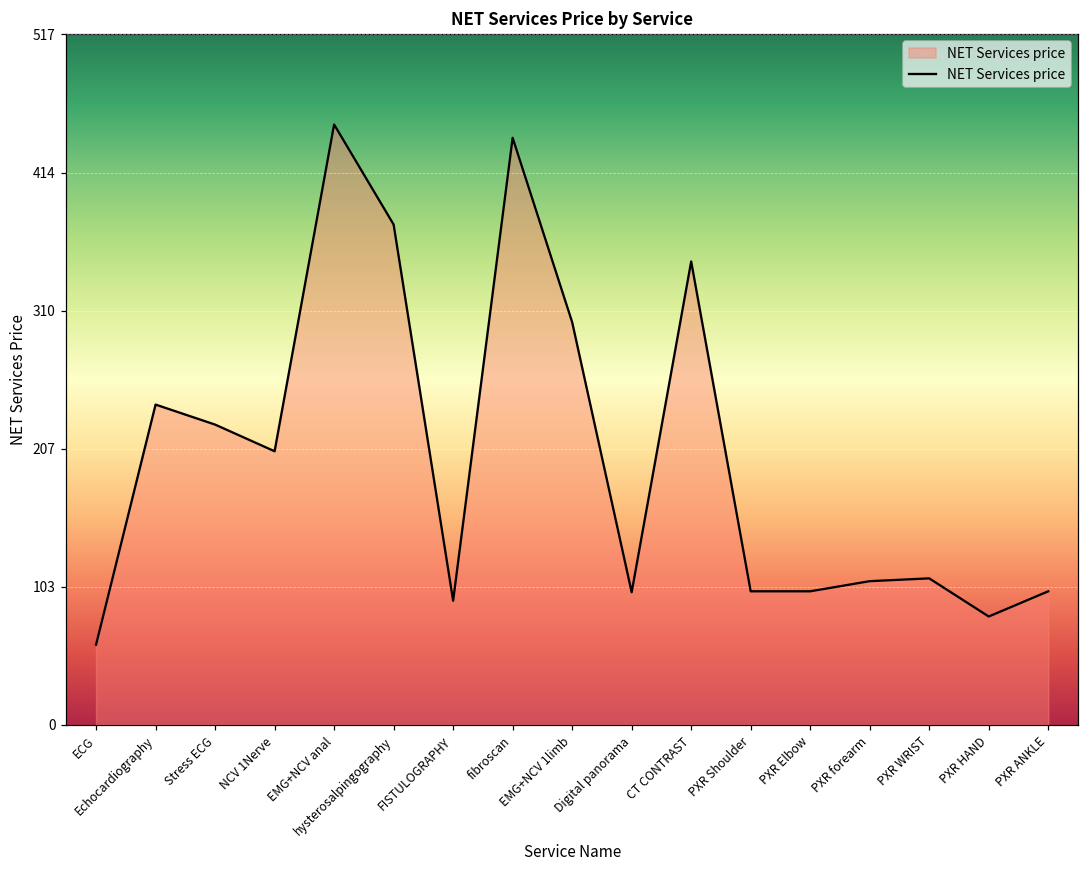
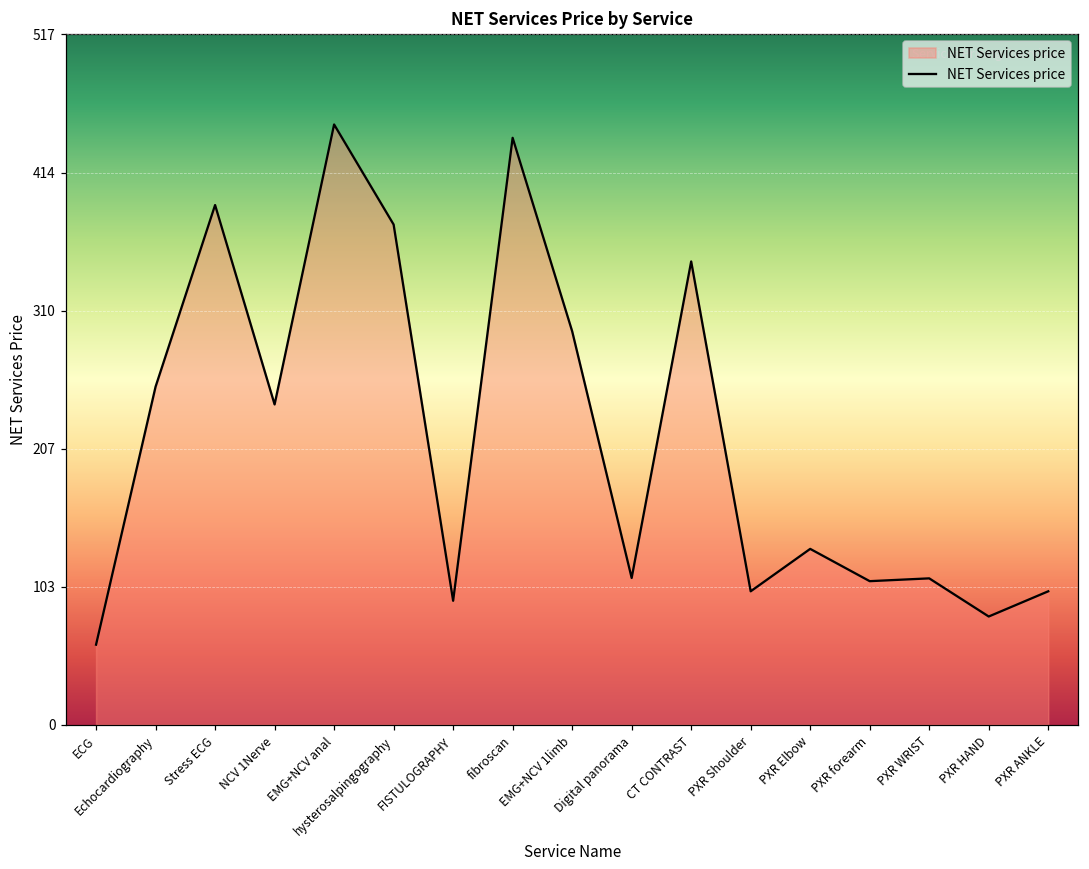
Echocardiography: 240 -> 253
Stress ECG: 225 -> 390
NCV 1Nerve: 205 -> 240
EMG+NCV 1limb: 302 -> 295
Digital panorama: 99 -> 110
PXR Elbow: 100 -> 132
